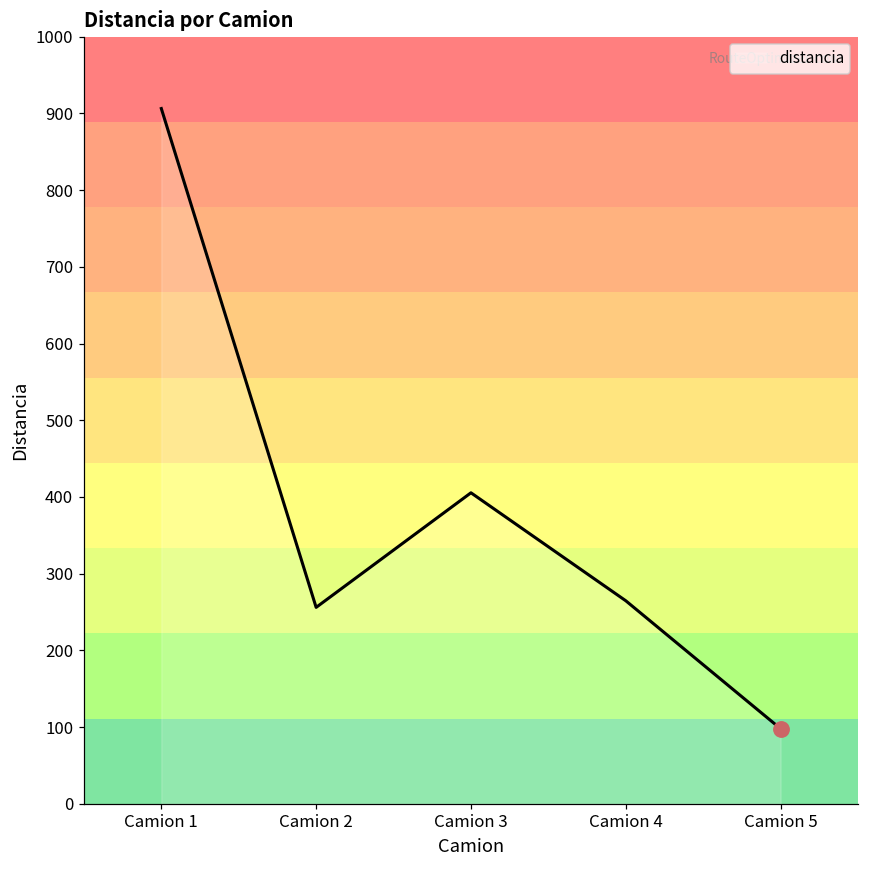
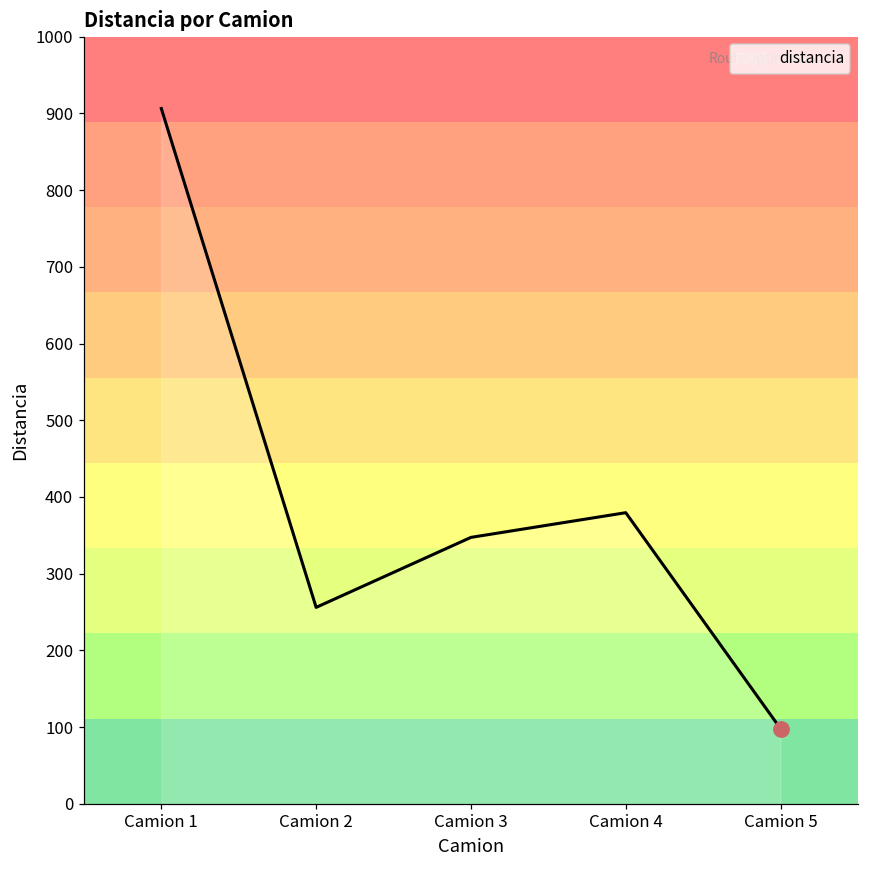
distancia, Camion 3: 410 -> 350
distancia, Camion 4: 260 -> 380
